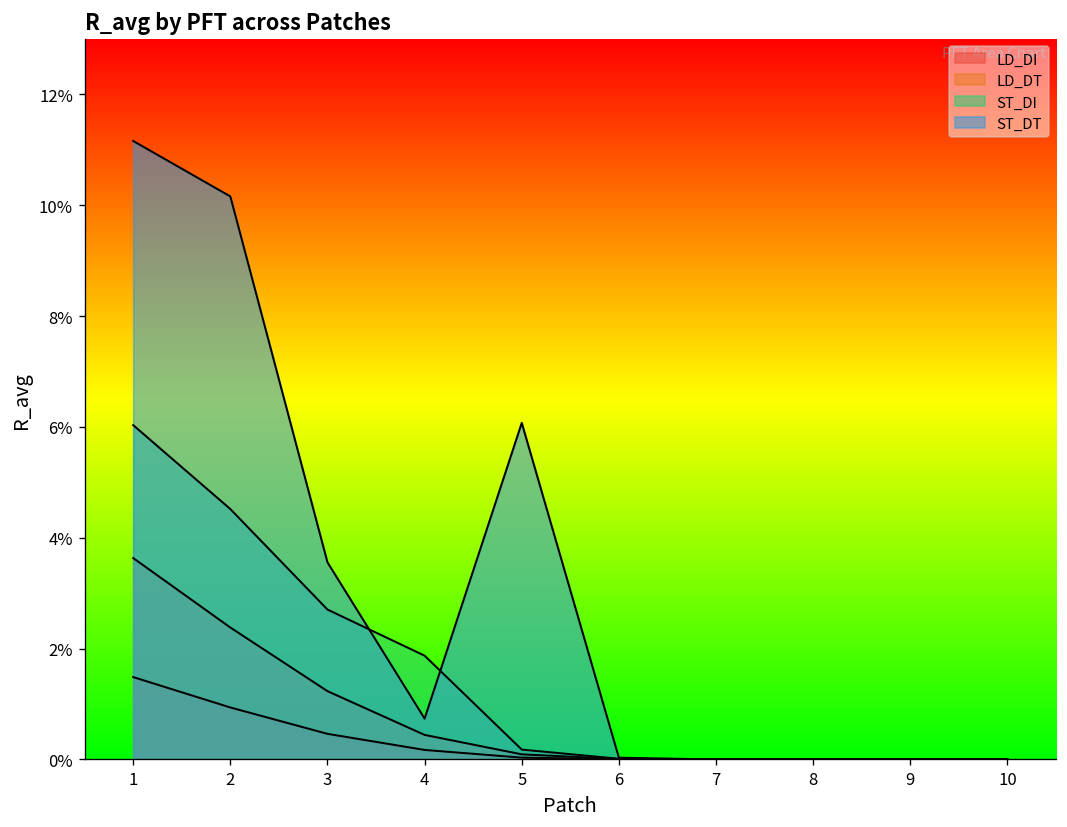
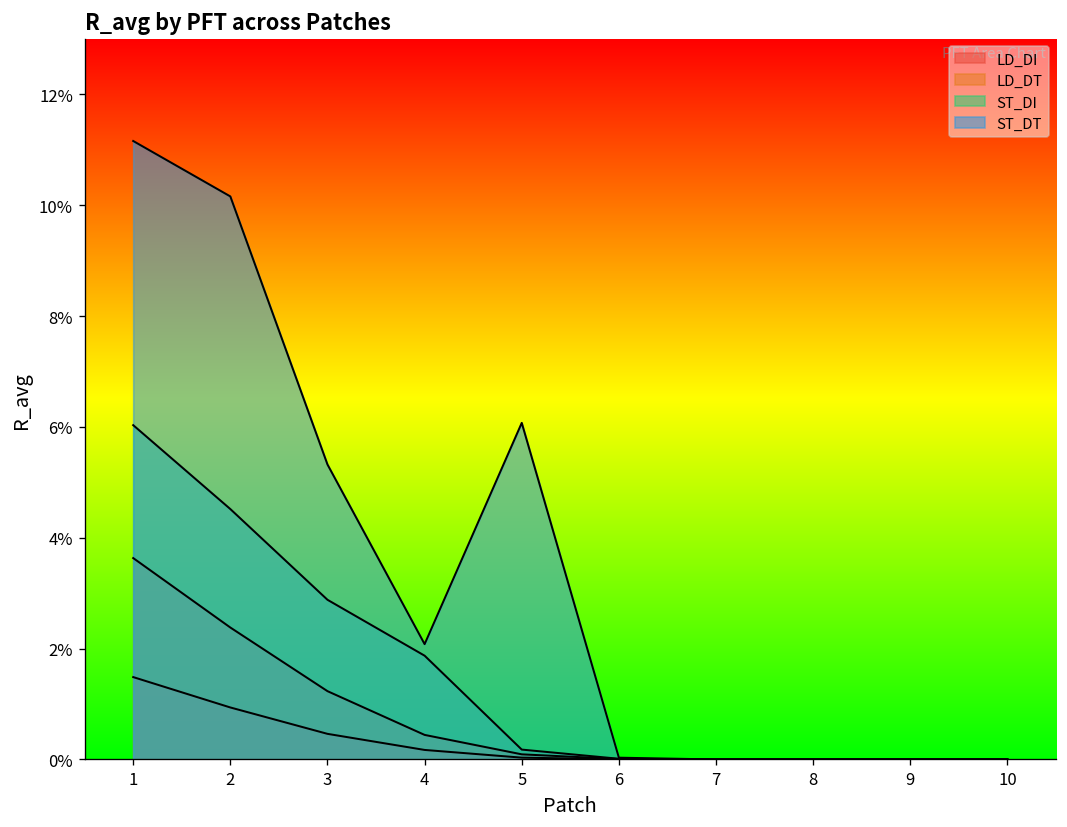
ST_DI, 3: 2.7% -> 2.9%
ST_DT, 3: 3.6% -> 5.3%
ST_DT, 4: 0.7% -> 2.1%
